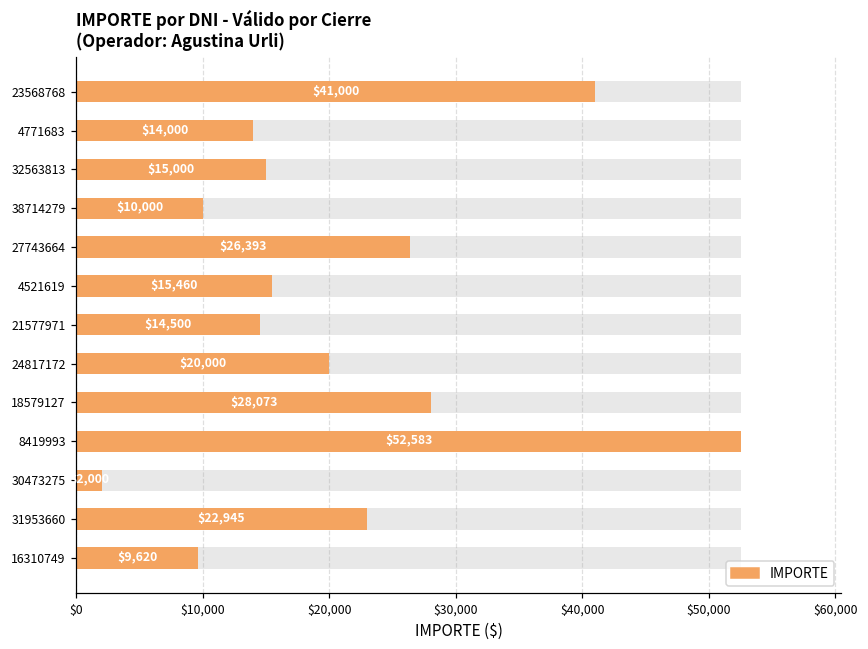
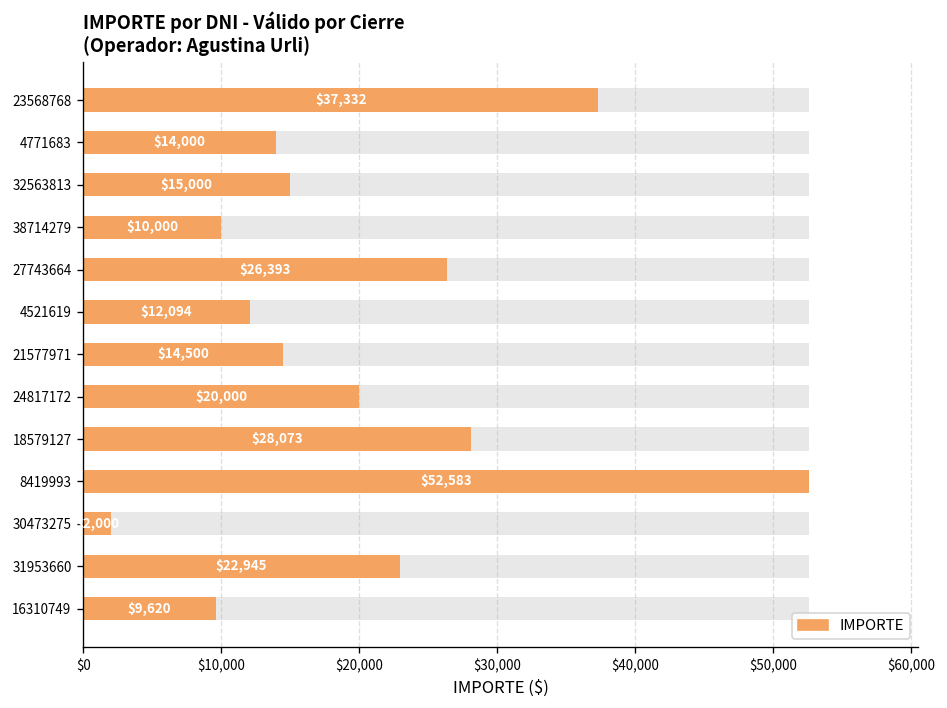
IMPORTE, 23568768: $41,000 -> $37,332
IMPORTE, 4521619: $15,460 -> $12,094
